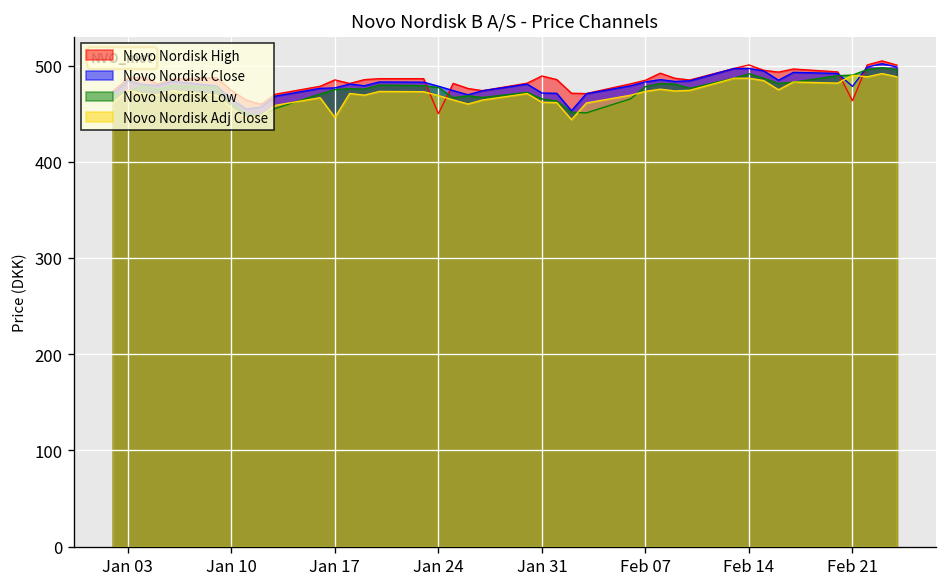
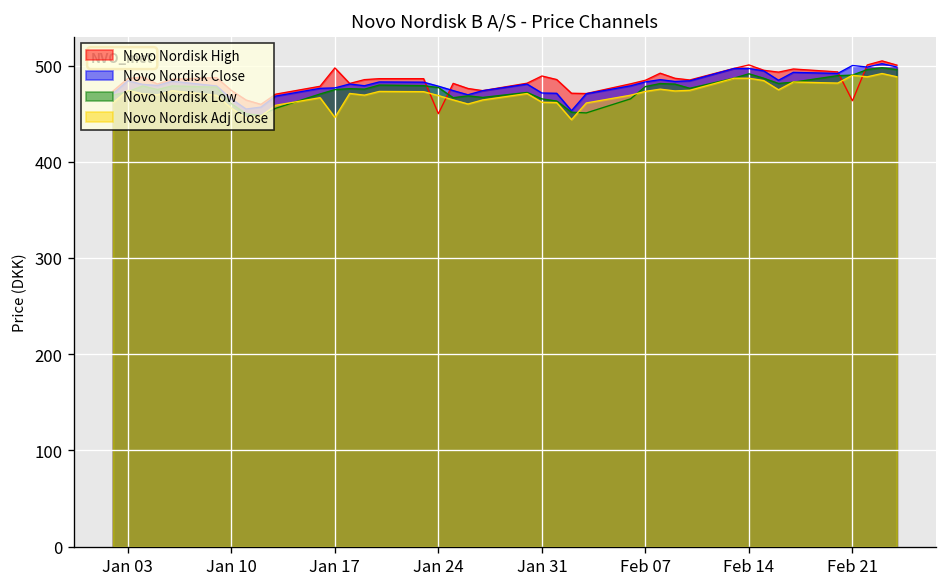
Novo Nordisk High, Jan 17: 490 -> 500
Novo Nordisk Close, Feb 21: 480 -> 500
